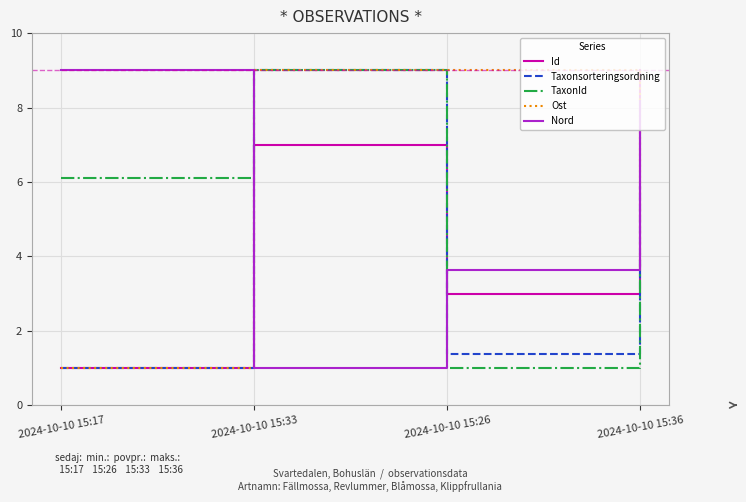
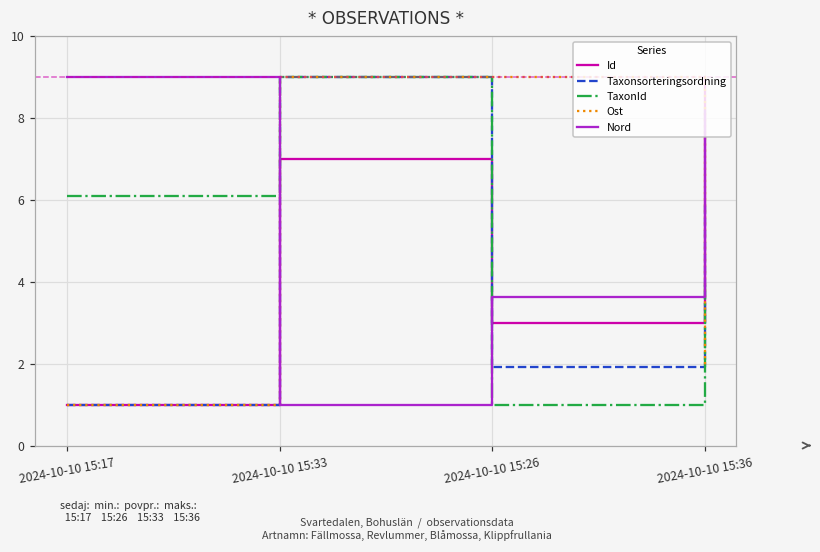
Taxonsorteringsordning, 2024-10-10 15:26: 1.4 -> 1.9
Ost, 2024-10-10 15:36: 3.7 -> 1.9
